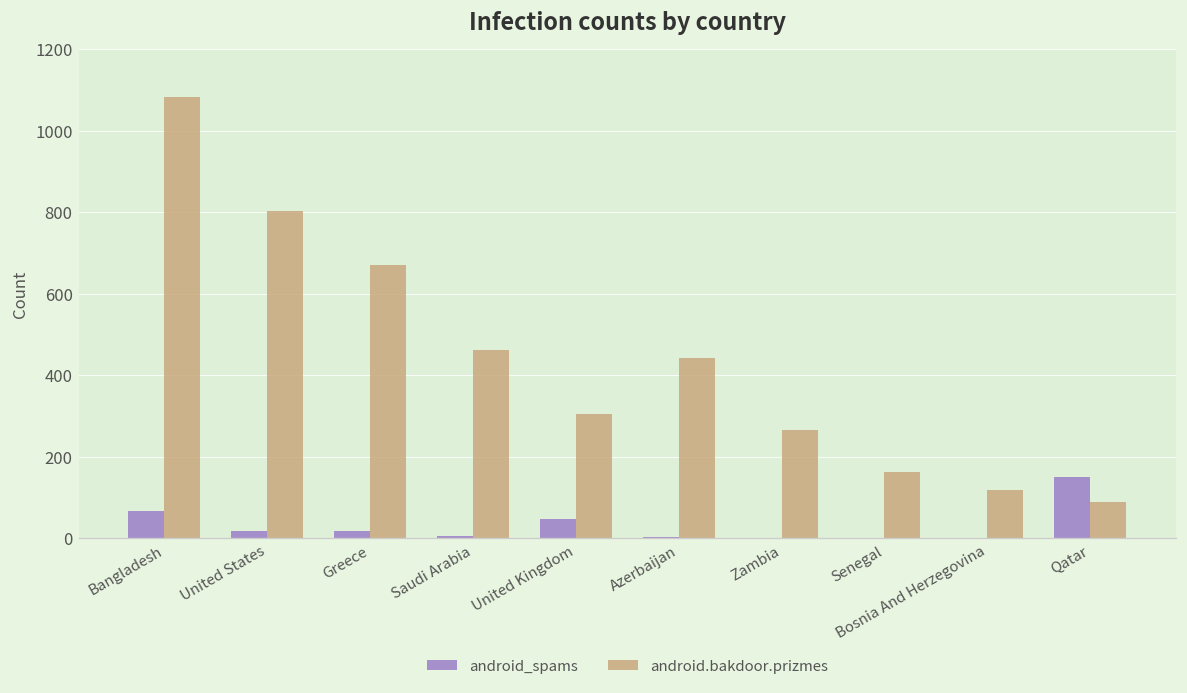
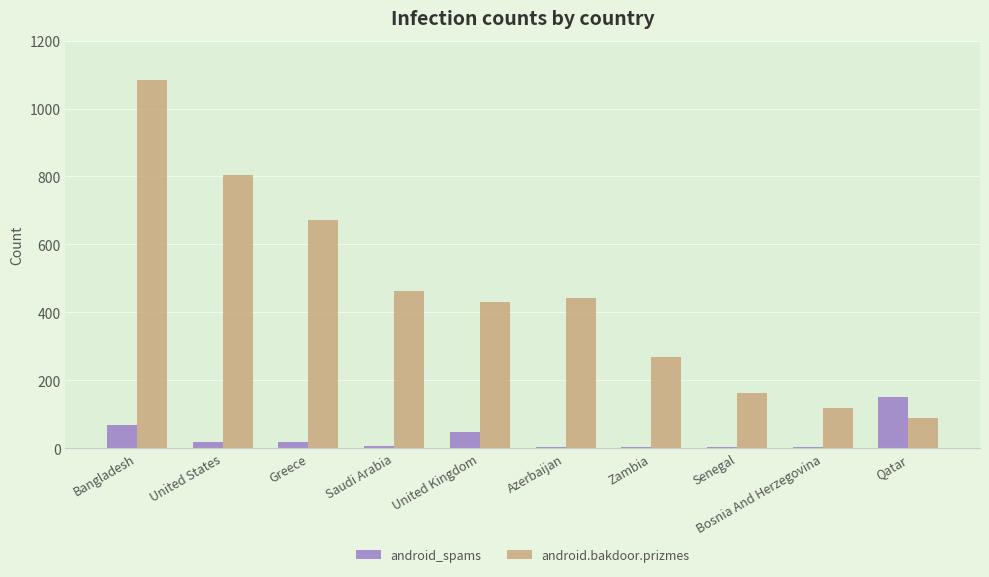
android.bakdoor.prizmes, United Kingdom: 310 -> 430
